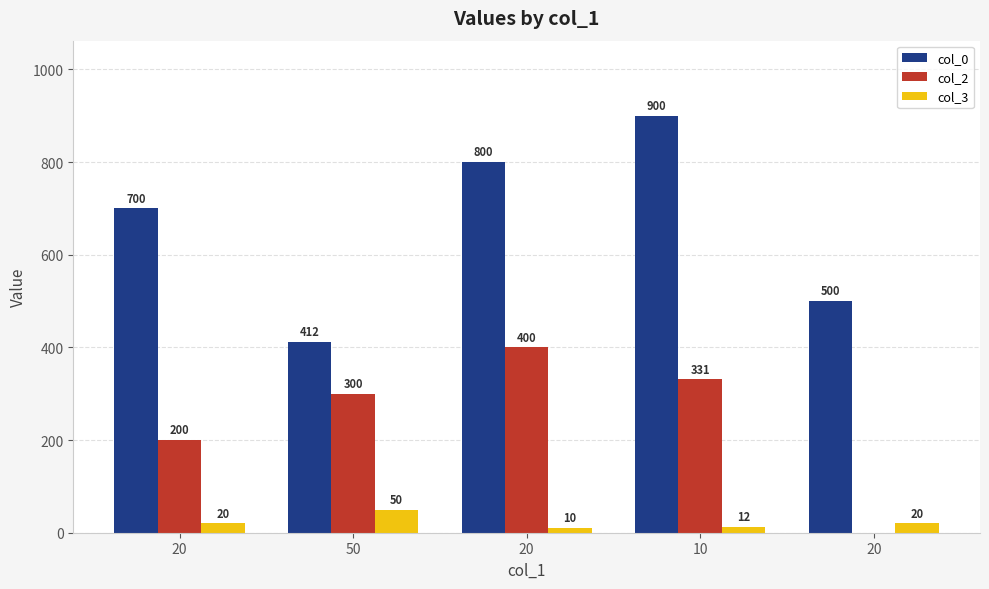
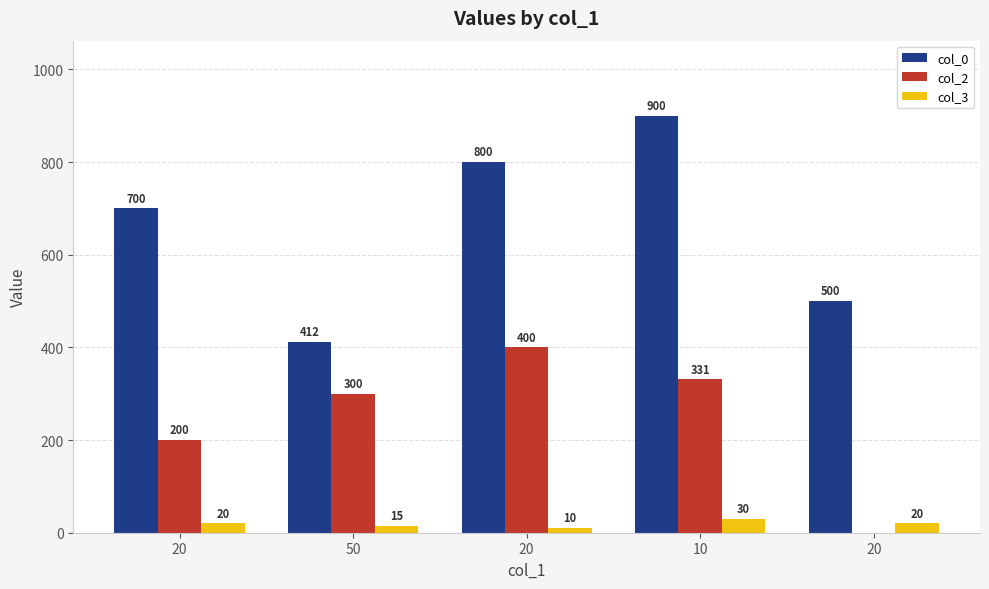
col_3, 50: 50 -> 15
col_3, 10: 12 -> 30
